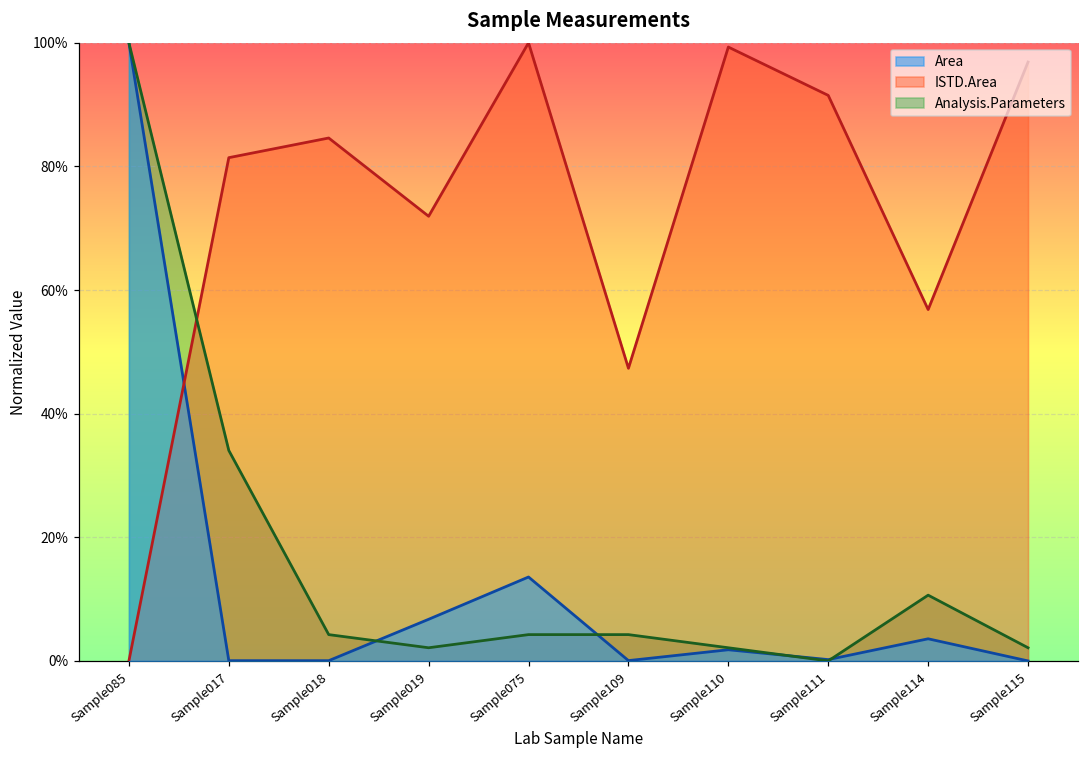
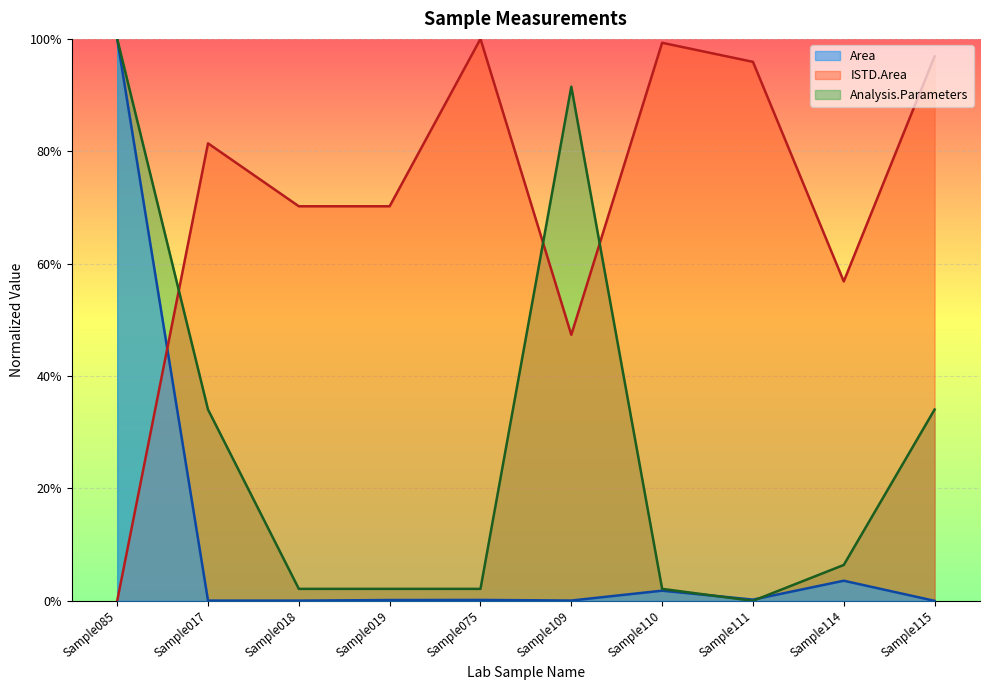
ISTD.Area, Sample018: 85% -> 70%
Analysis.Parameters, Sample018: 4% -> 2%
Area, Sample019: 7% -> 0%
ISTD.Area, Sample019: 72% -> 70%
Area, Sample075: 14% -> 0%
Analysis.Parameters, Sample075: 4% -> 2%
Analysis.Parameters, Sample109: 4% -> 91%
ISTD.Area, Sample111: 91% -> 96%
Analysis.Parameters, Sample114: 11% -> 6%
Analysis.Parameters, Sample115: 2% -> 34%
